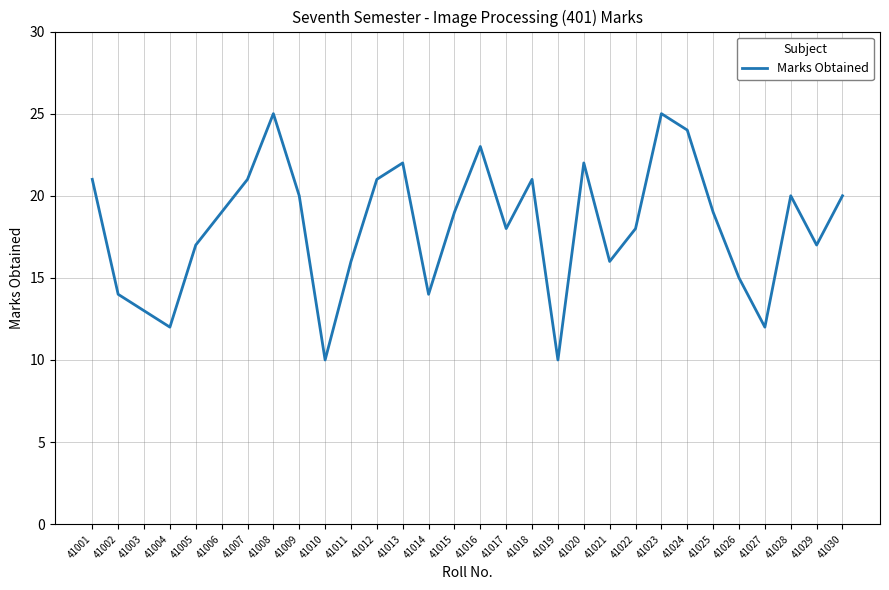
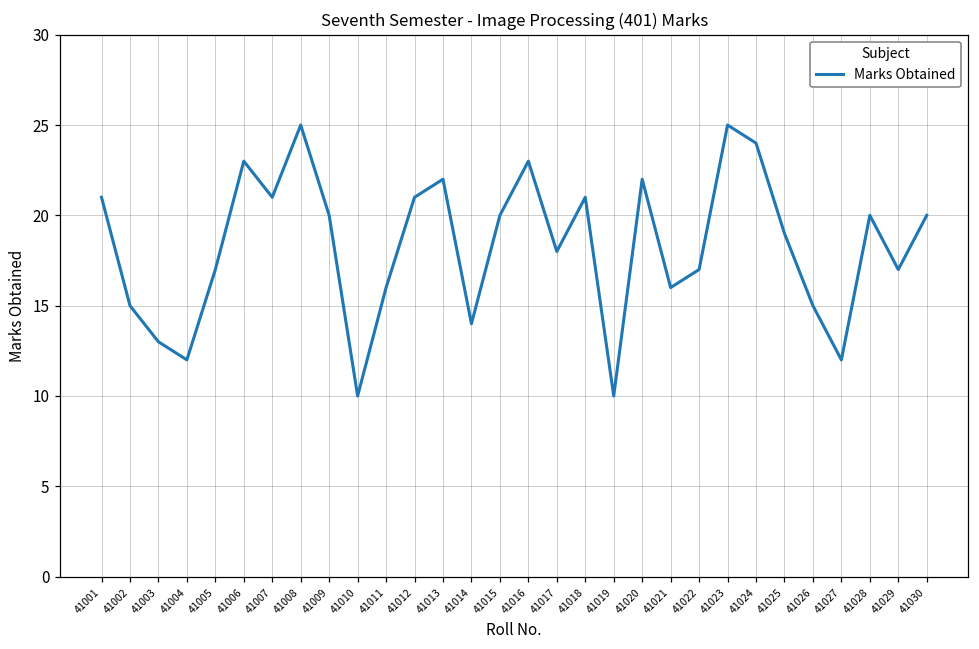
41002: 14 -> 15
41006: 19 -> 23
41015: 19 -> 20
41022: 18 -> 17
